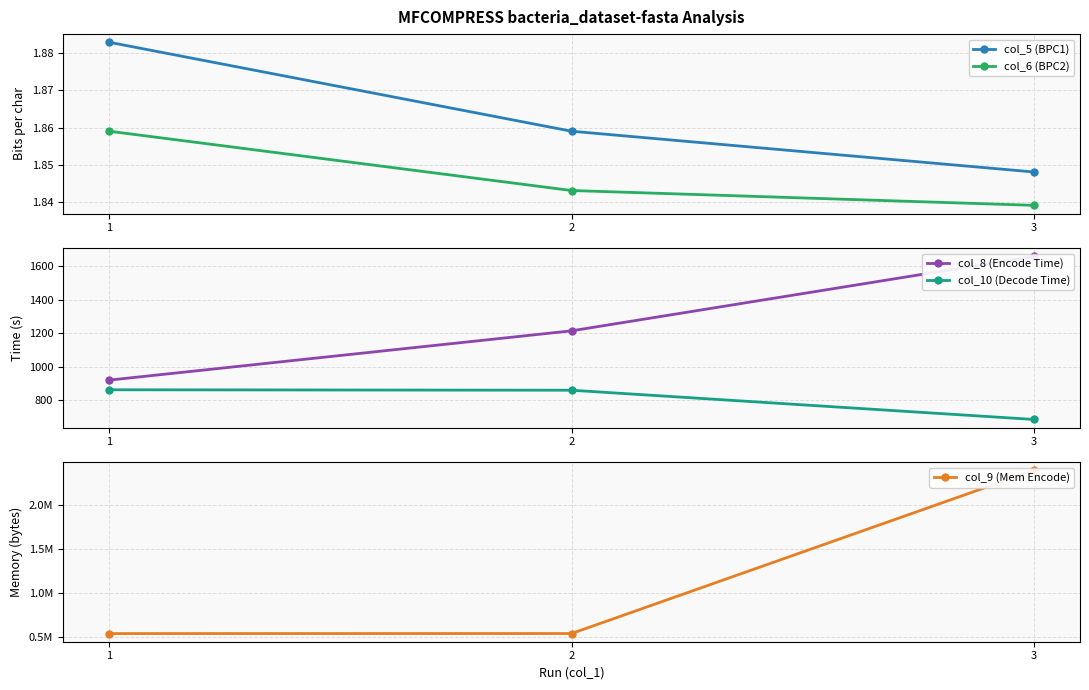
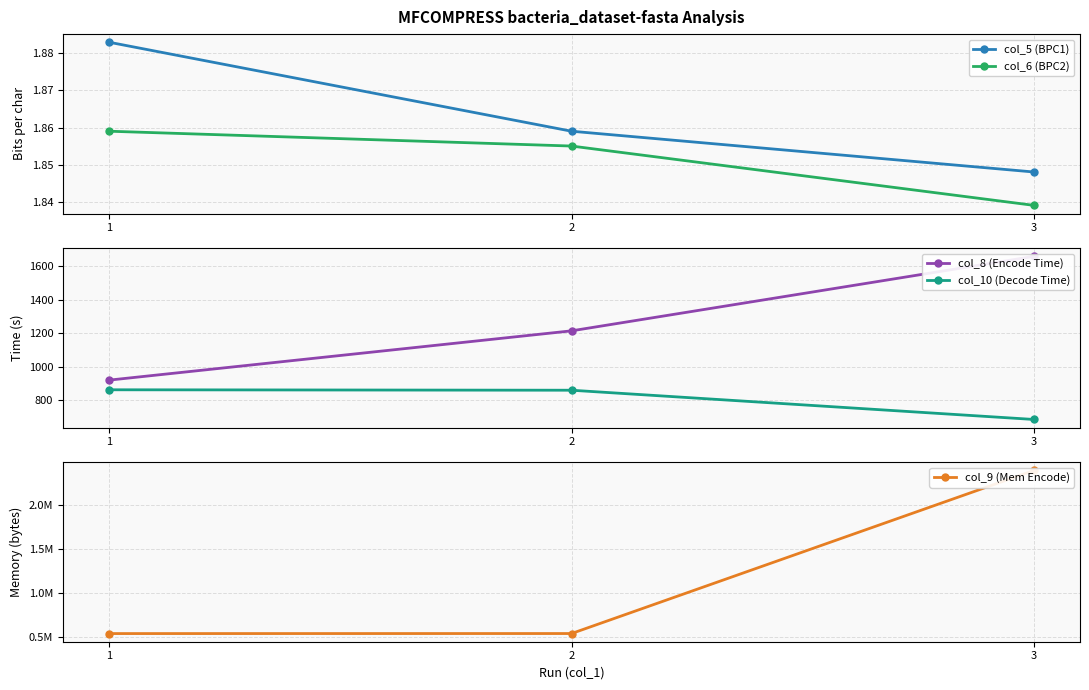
MFCOMPRESS bacteria_dataset-fasta Analysis, col_6 (BPC2), 2: 1.843 -> 1.855
